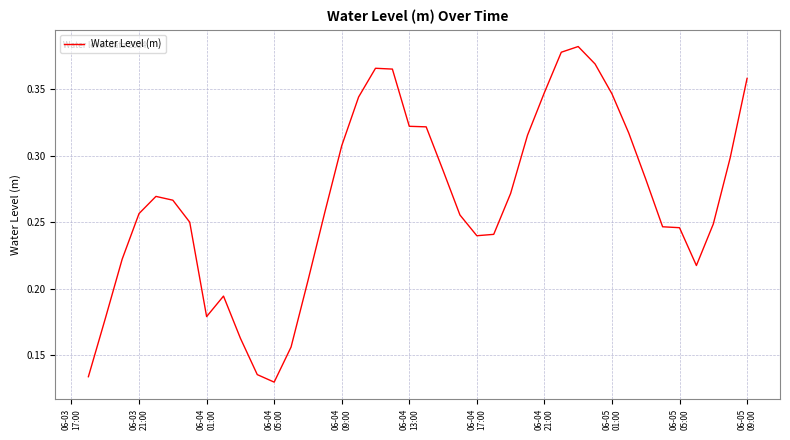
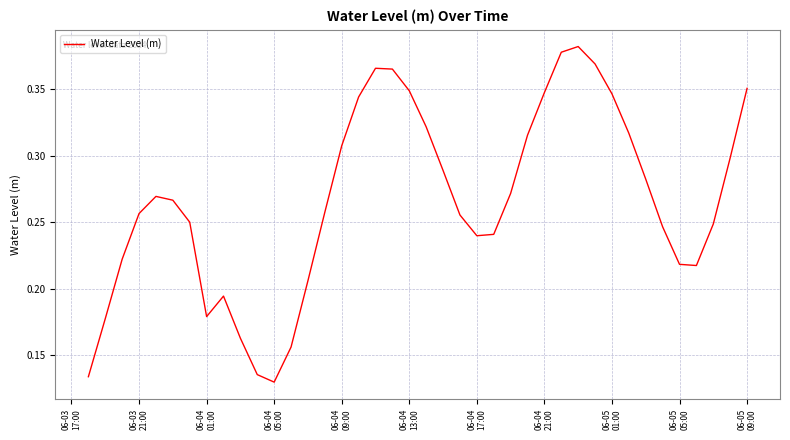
06-04 13:00: 0.322 -> 0.349
06-05 05:00: 0.246 -> 0.218
06-05 09:00: 0.358 -> 0.351
